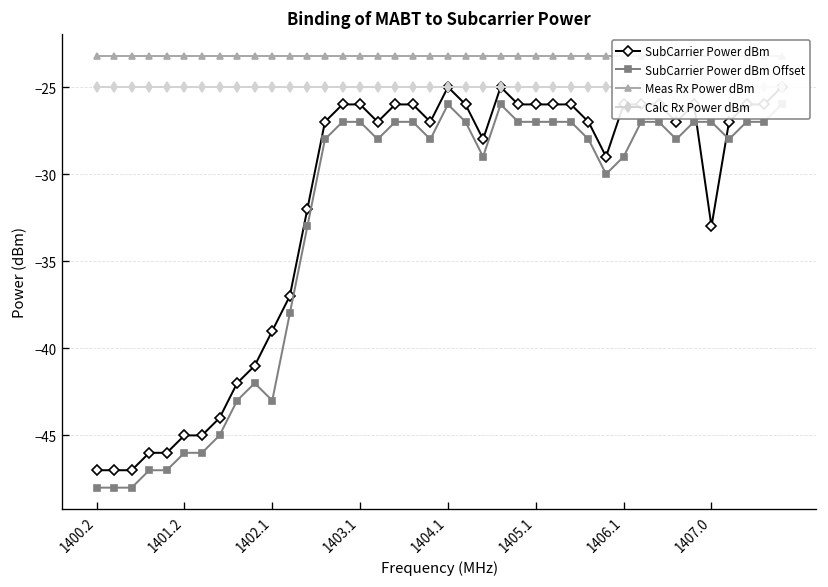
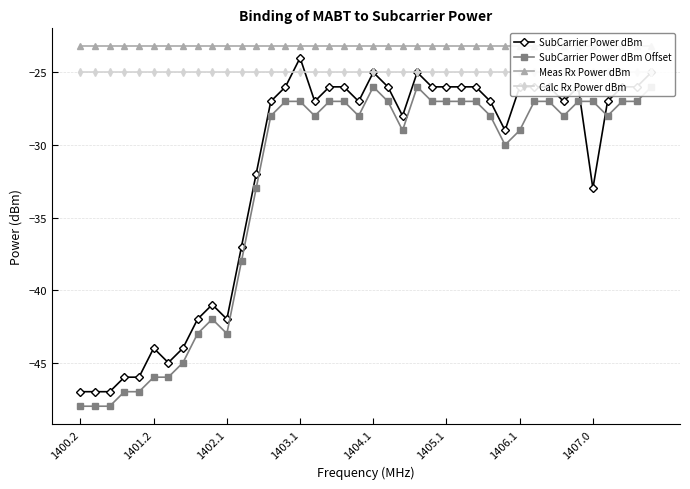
SubCarrier Power dBm, 1401.2: -45 -> -44
SubCarrier Power dBm, 1402.1: -39 -> -42
SubCarrier Power dBm, 1403.1: -26 -> -24
